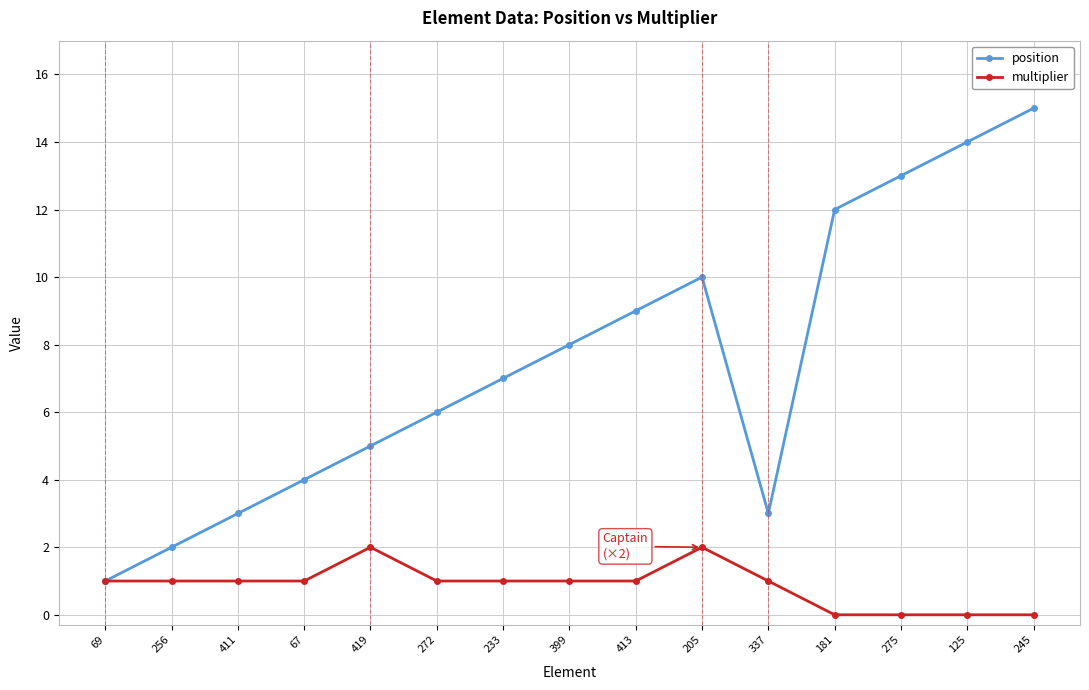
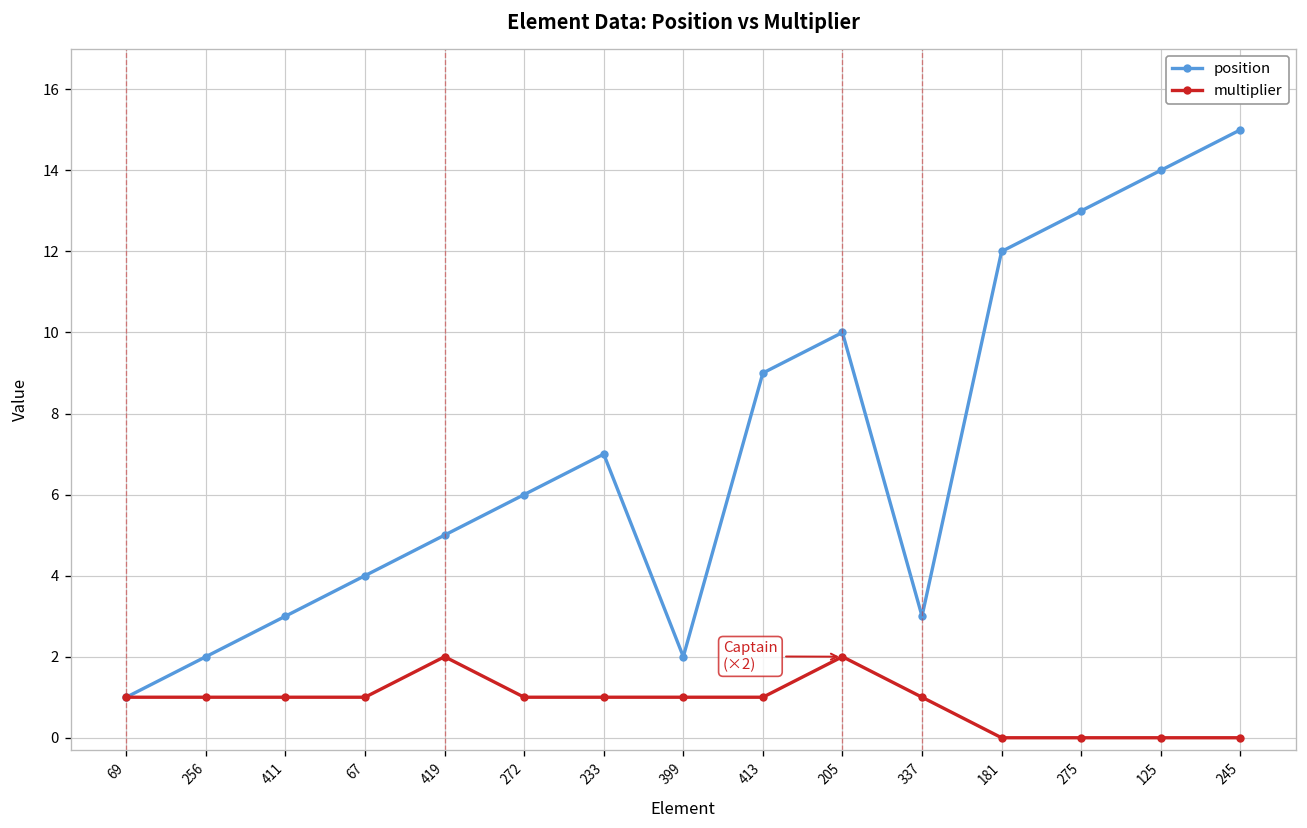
position, 399: 8 -> 2
